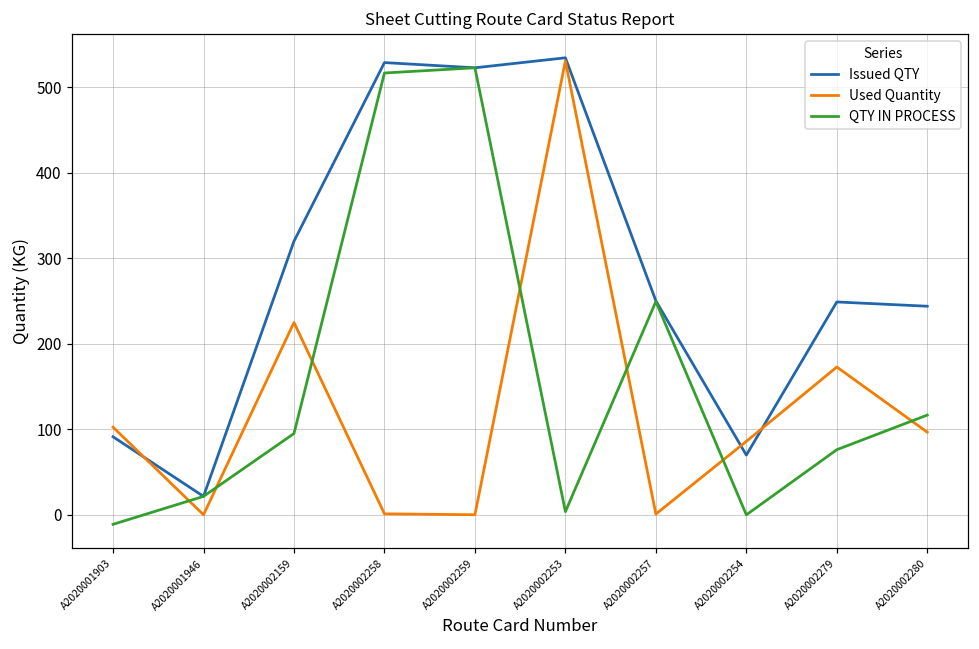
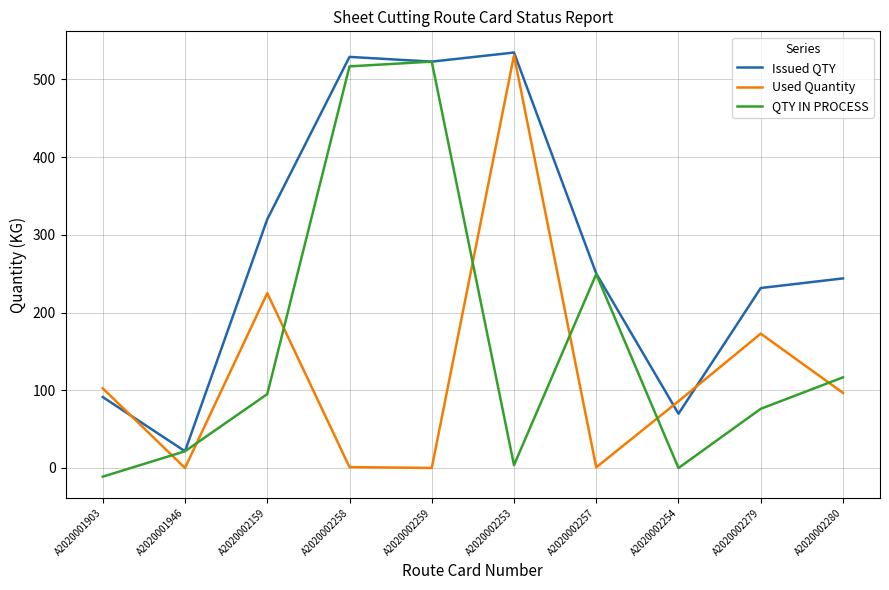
Issued QTY, A2020002279: 250 -> 230
